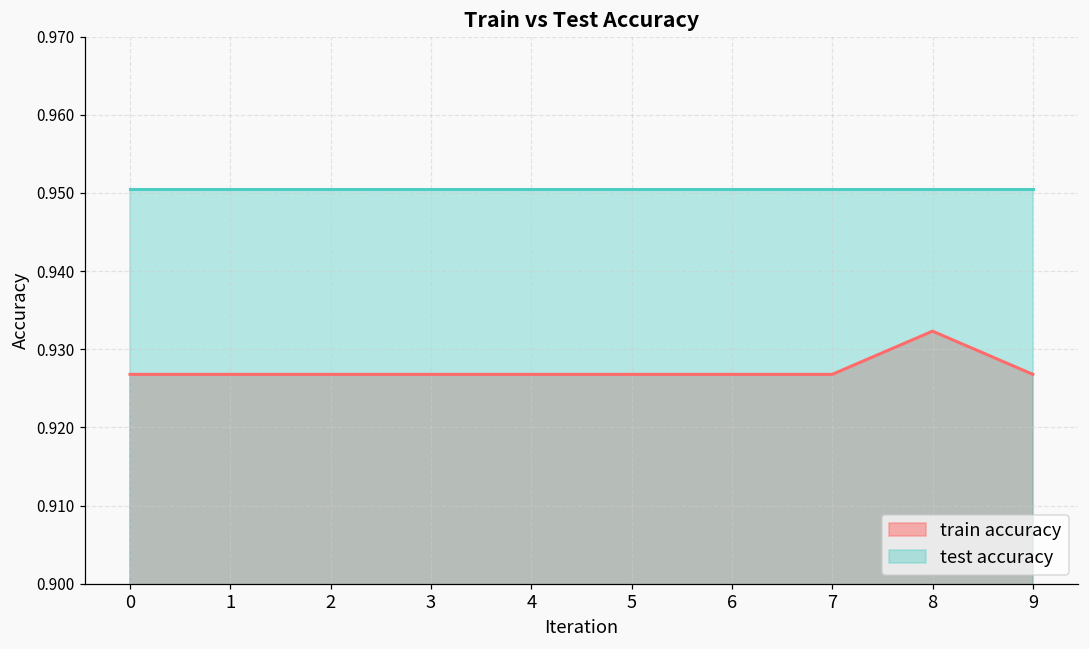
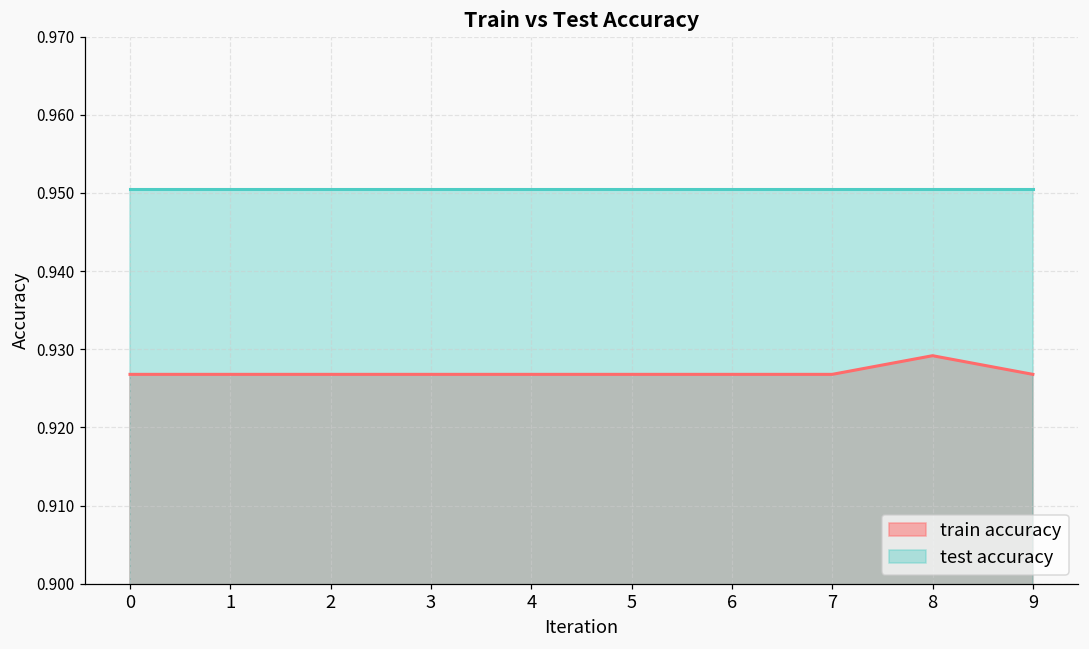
train accuracy, 8: 0.932 -> 0.929
